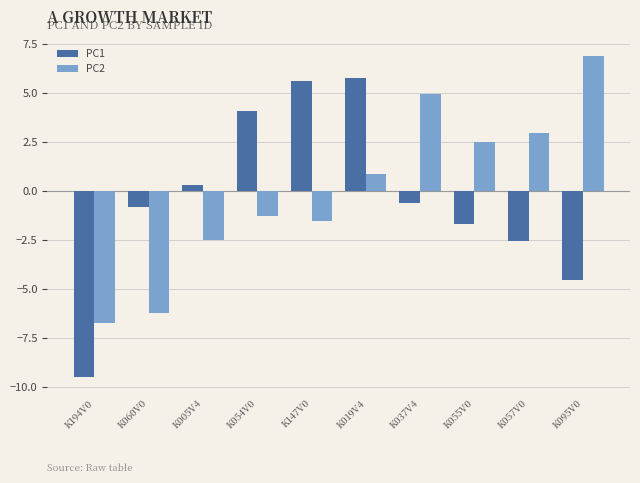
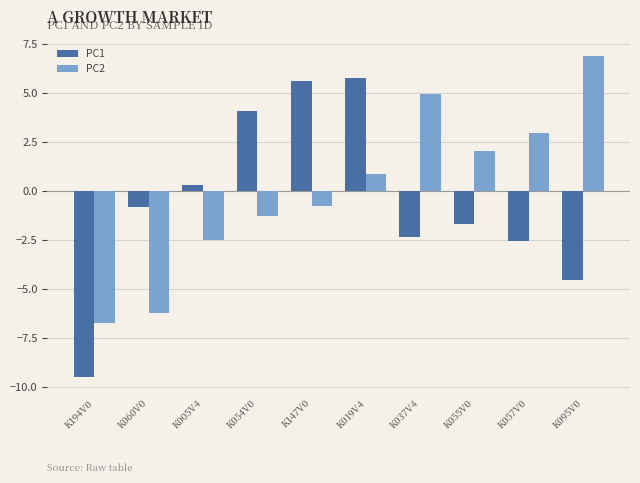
PC2, K147V0: -1.5 -> -0.8
PC1, K037V4: -0.6 -> -2.4
PC2, K055V0: 2.5 -> 2.0
